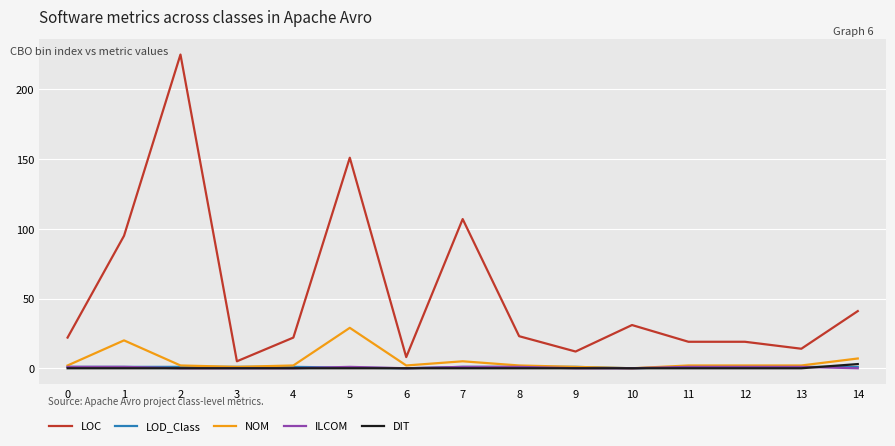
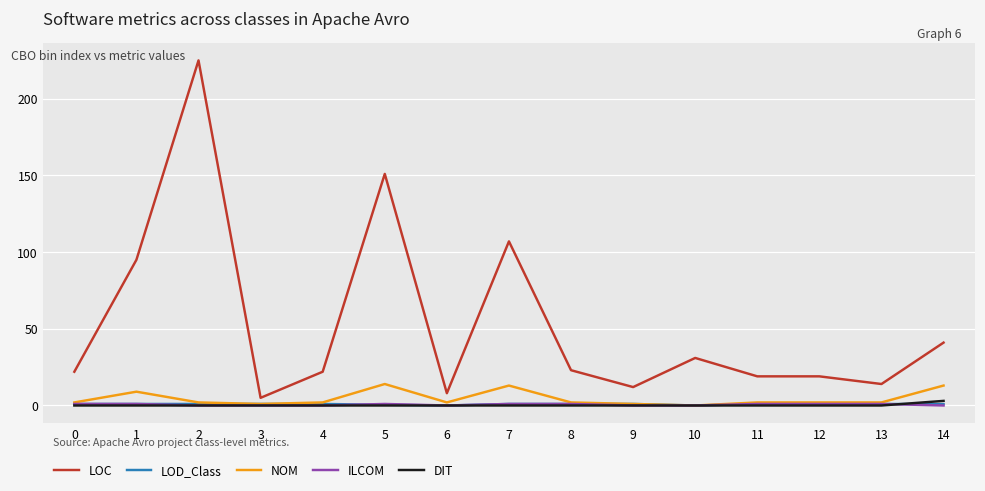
NOM, 1: 20 -> 9
NOM, 5: 29 -> 14
NOM, 7: 5 -> 13
NOM, 14: 7 -> 13
